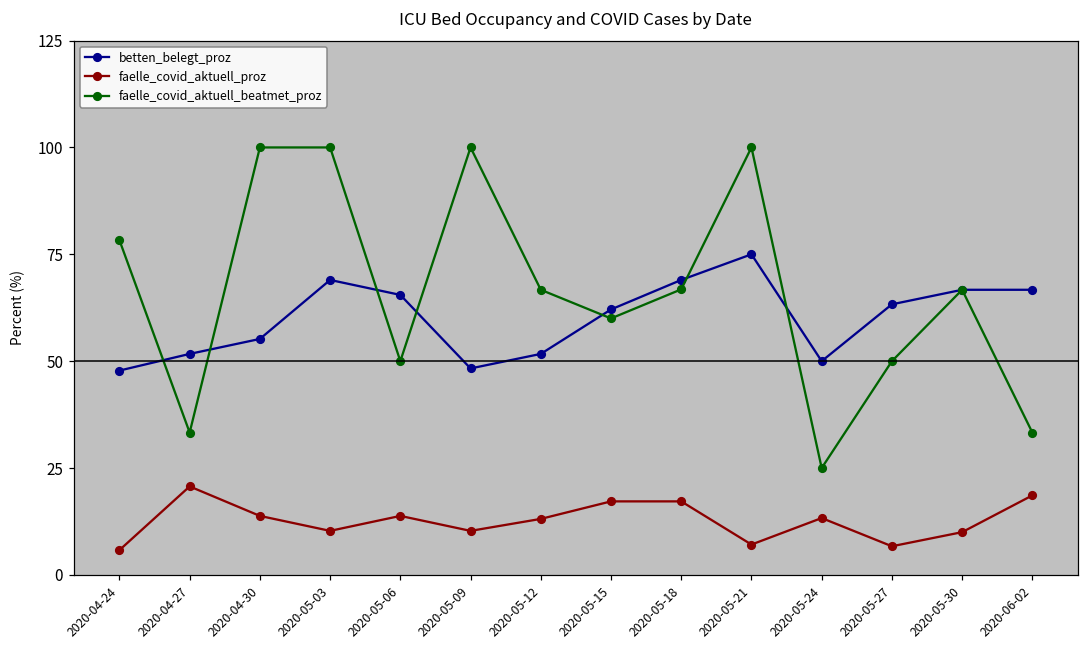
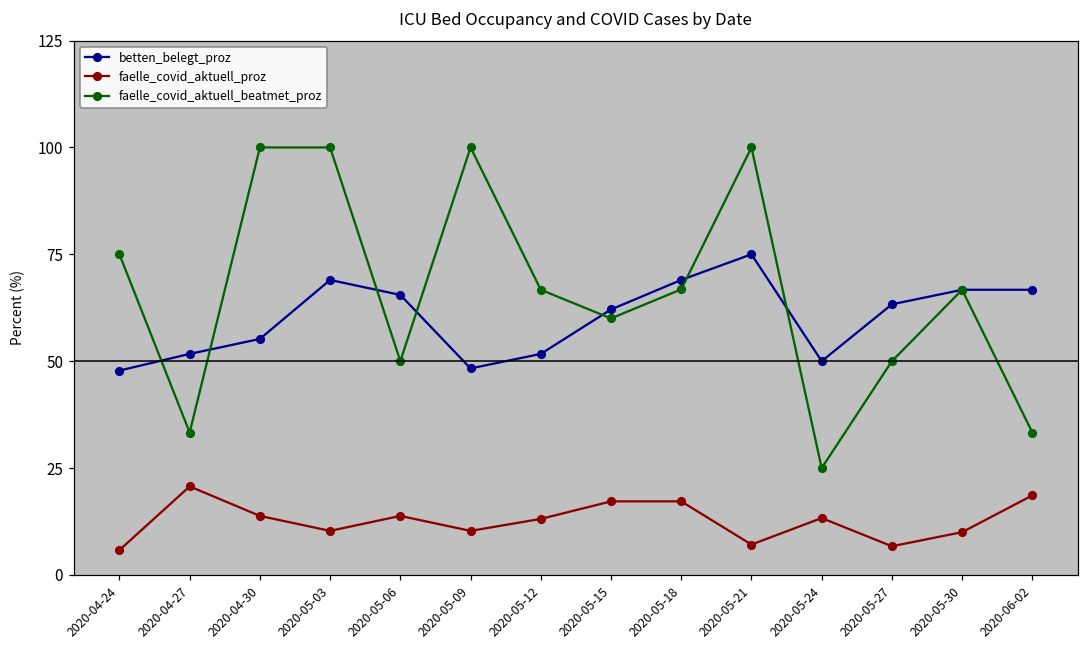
faelle_covid_aktuell_beatmet_proz, 2020-04-24: 78 -> 75
